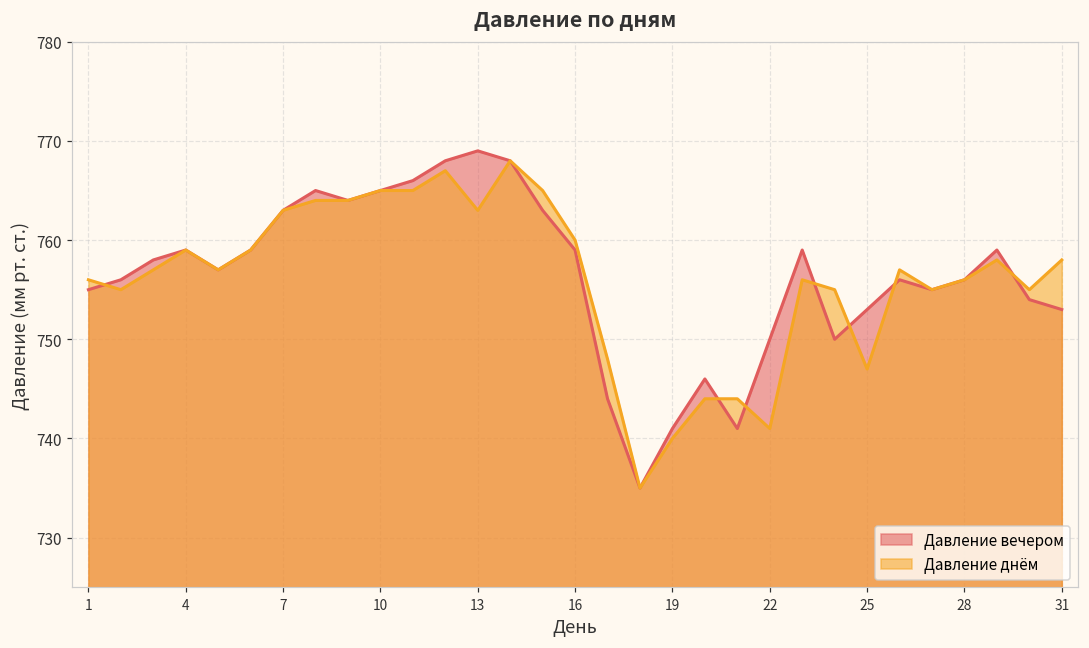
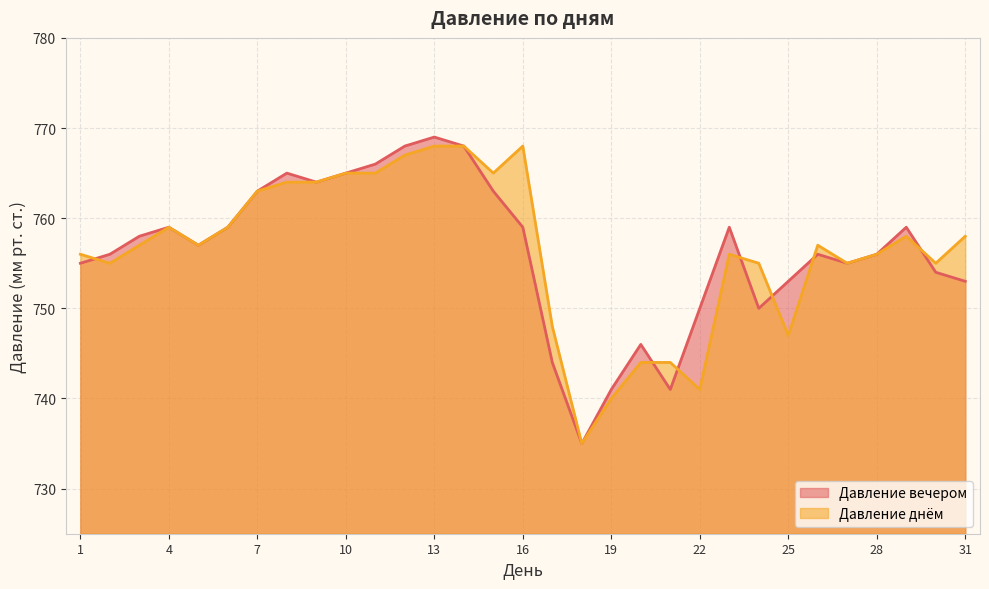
Давление днём, 13: 763 -> 768
Давление днём, 16: 760 -> 768
